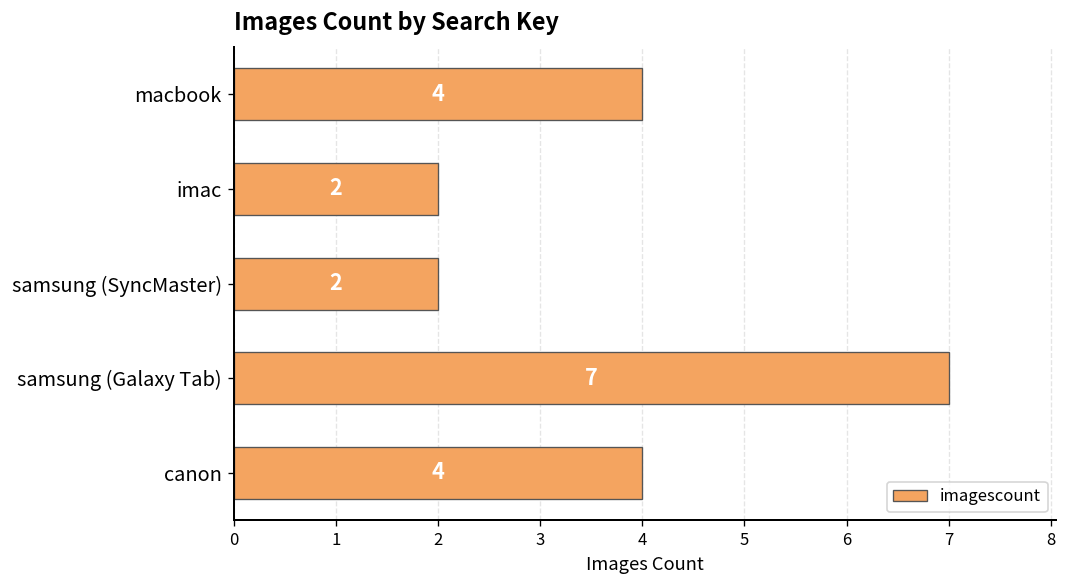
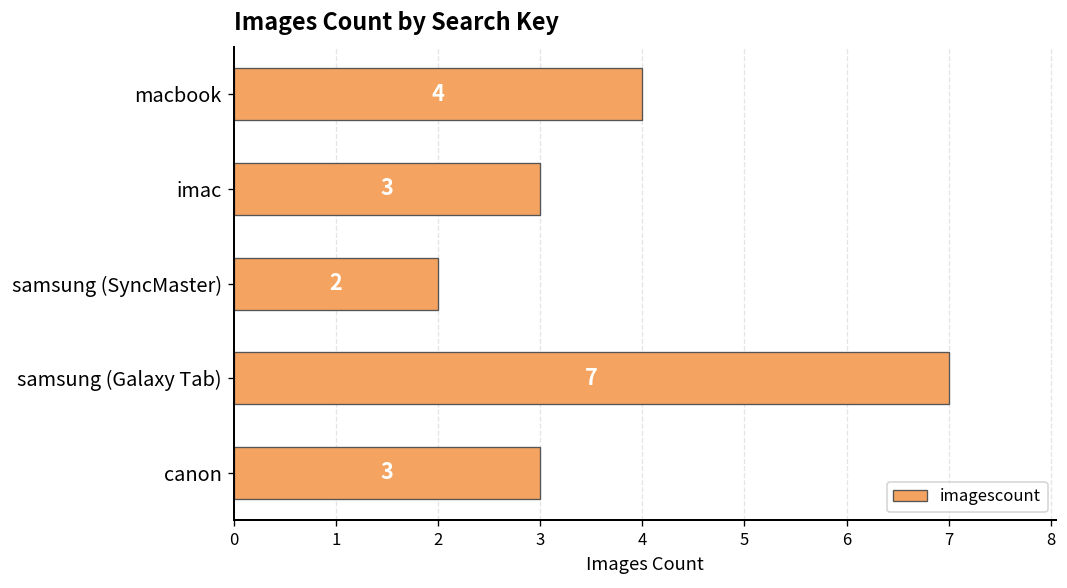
imac: 2 -> 3
canon: 4 -> 3
